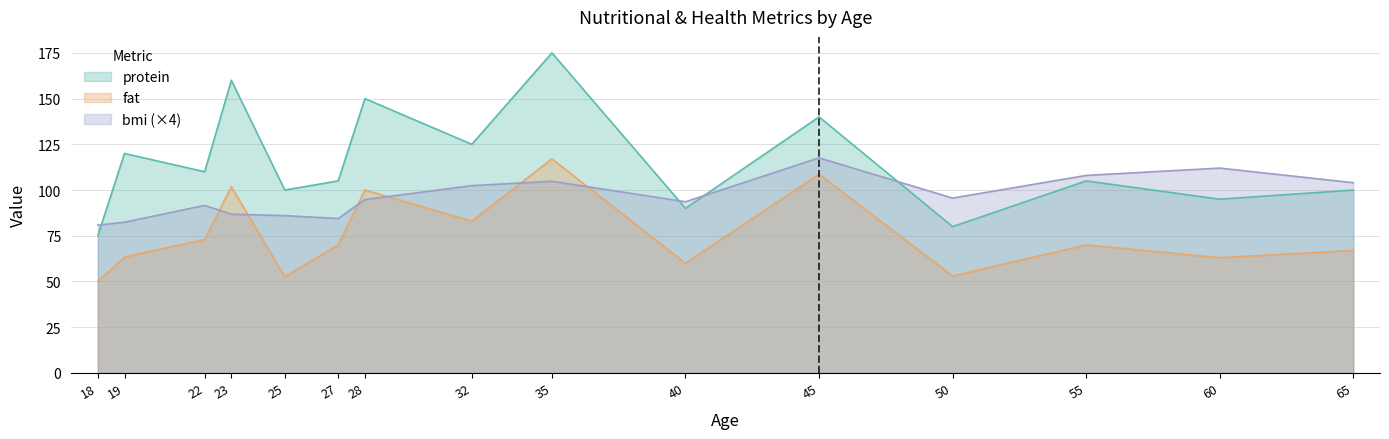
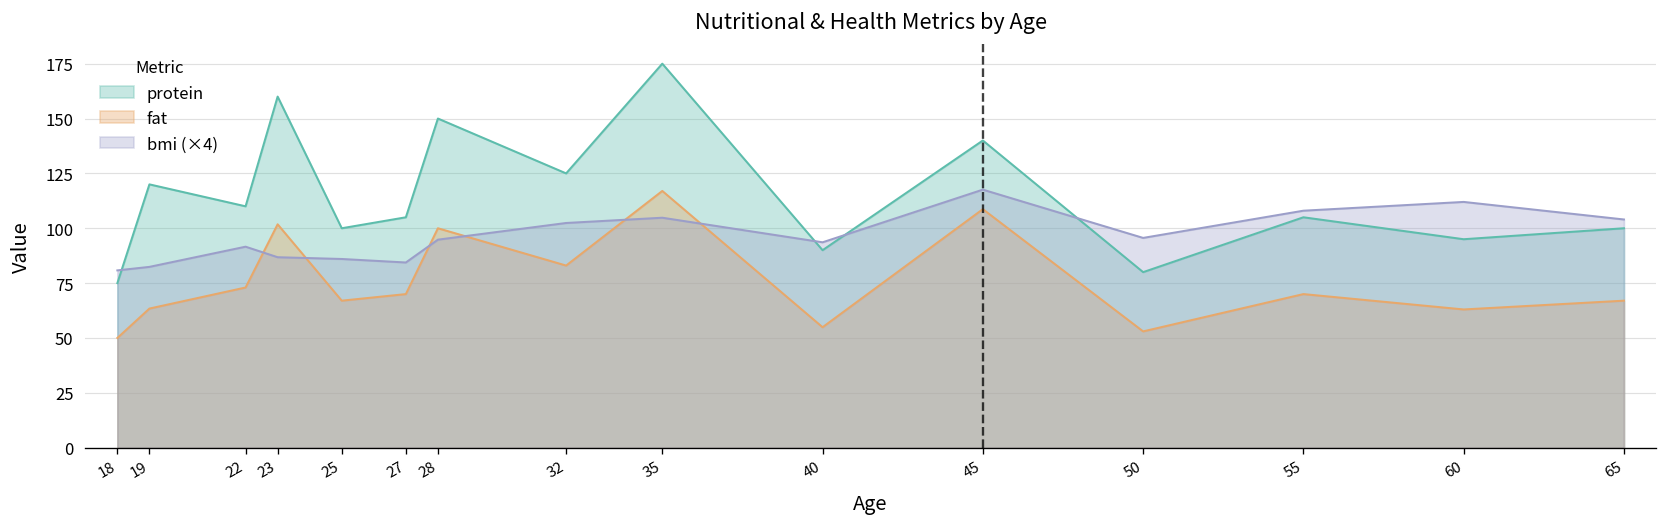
fat, 25: 53 -> 67
fat, 40: 60 -> 55
